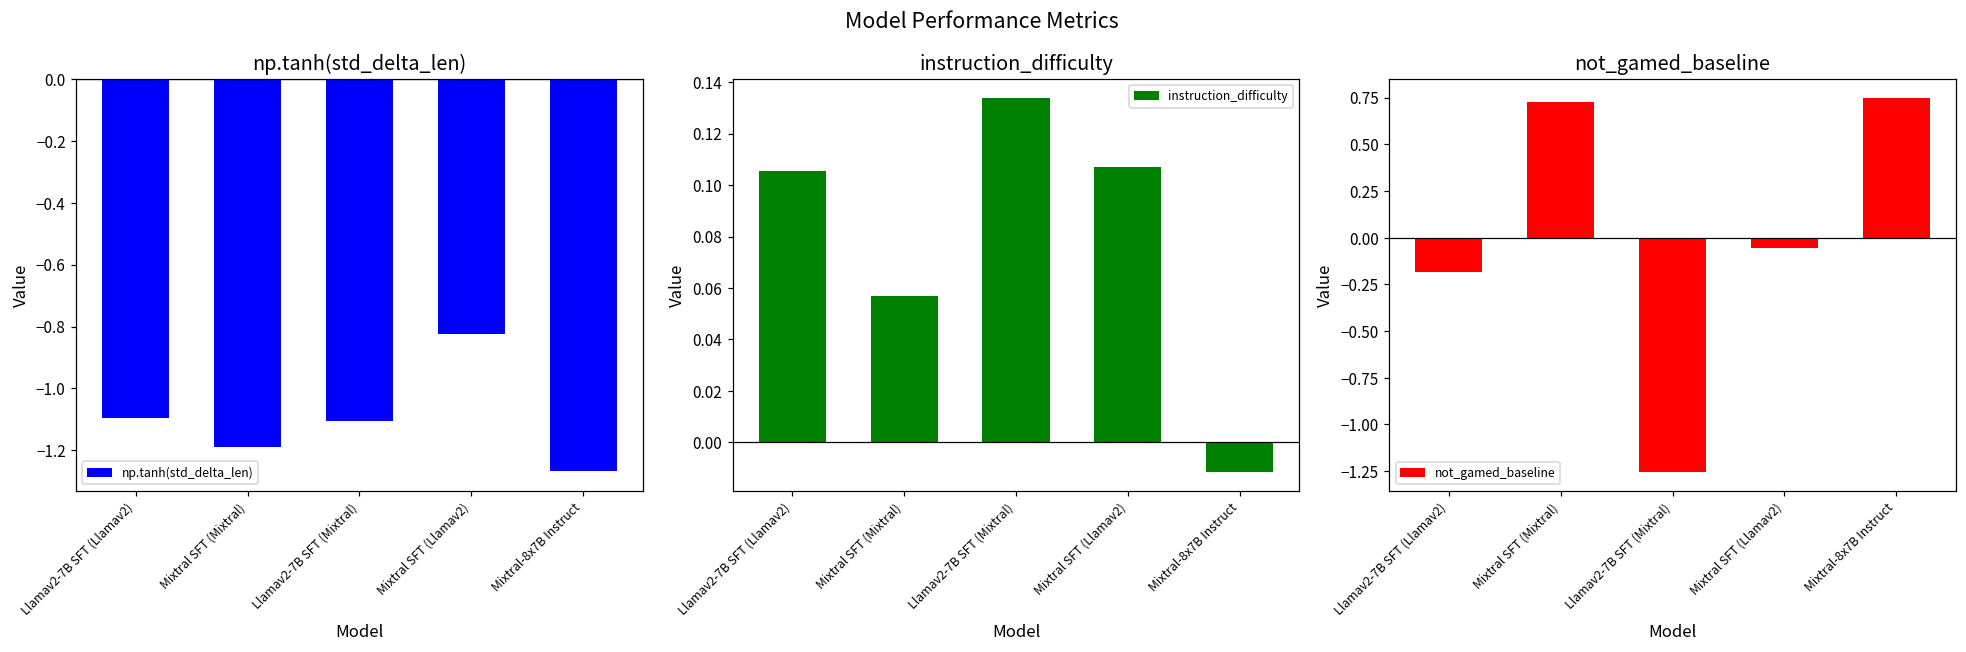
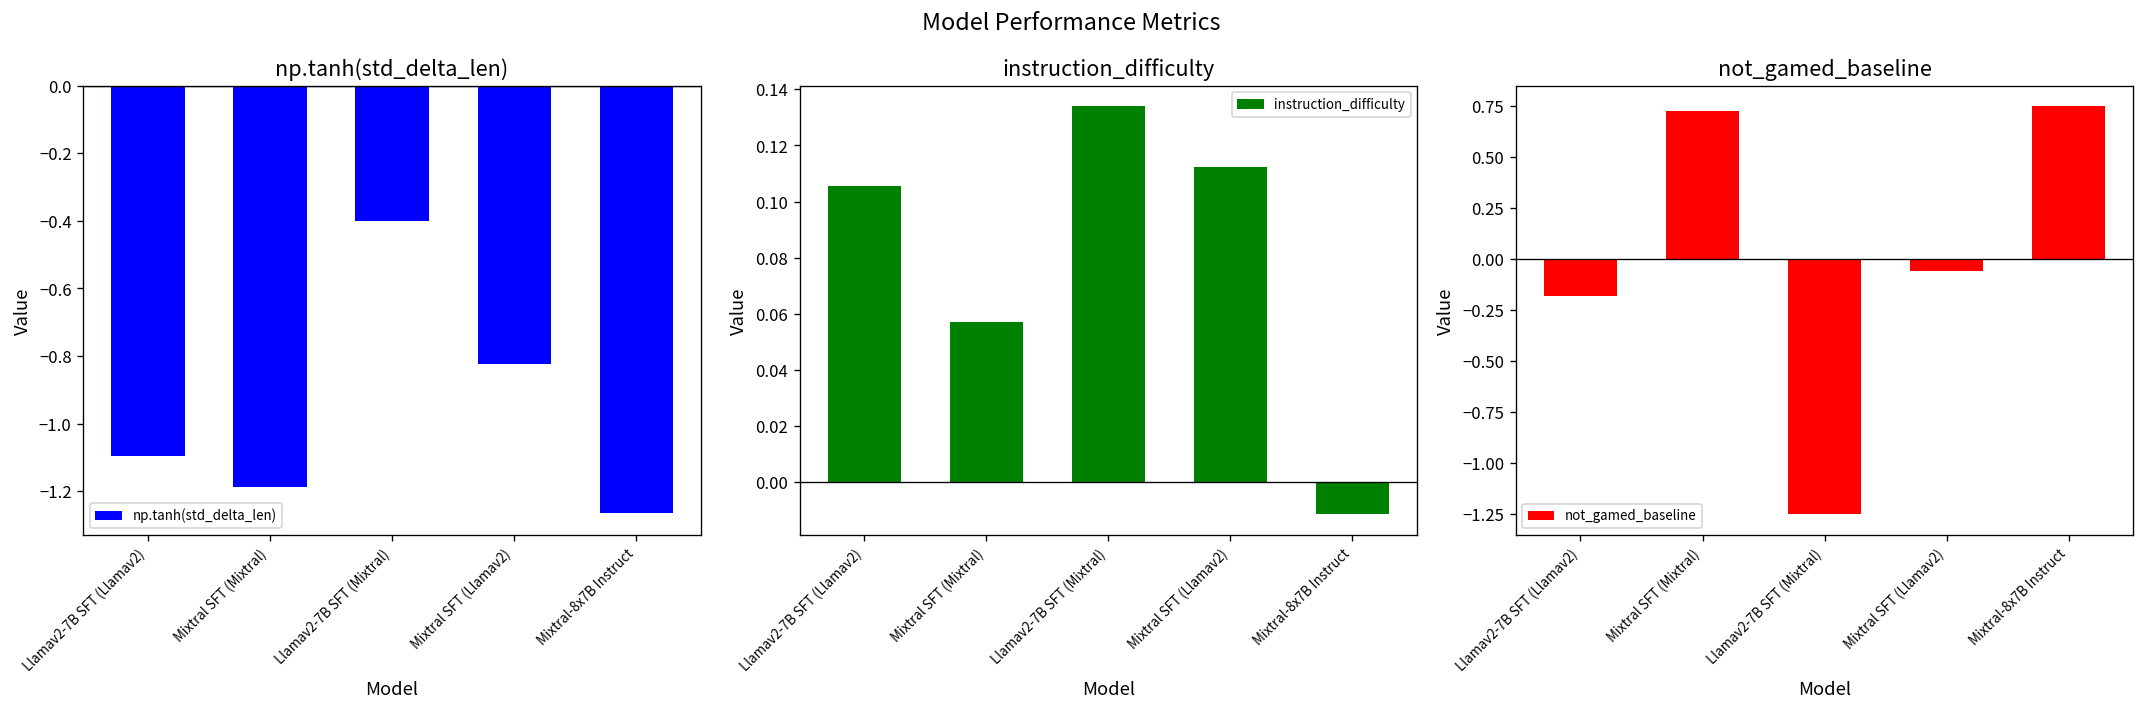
np.tanh(std_delta_len), Llamav2-7B SFT (Mixtral): -1.10 -> -0.40
instruction_difficulty, Mixtral SFT (Llamav2): 0.107 -> 0.112
